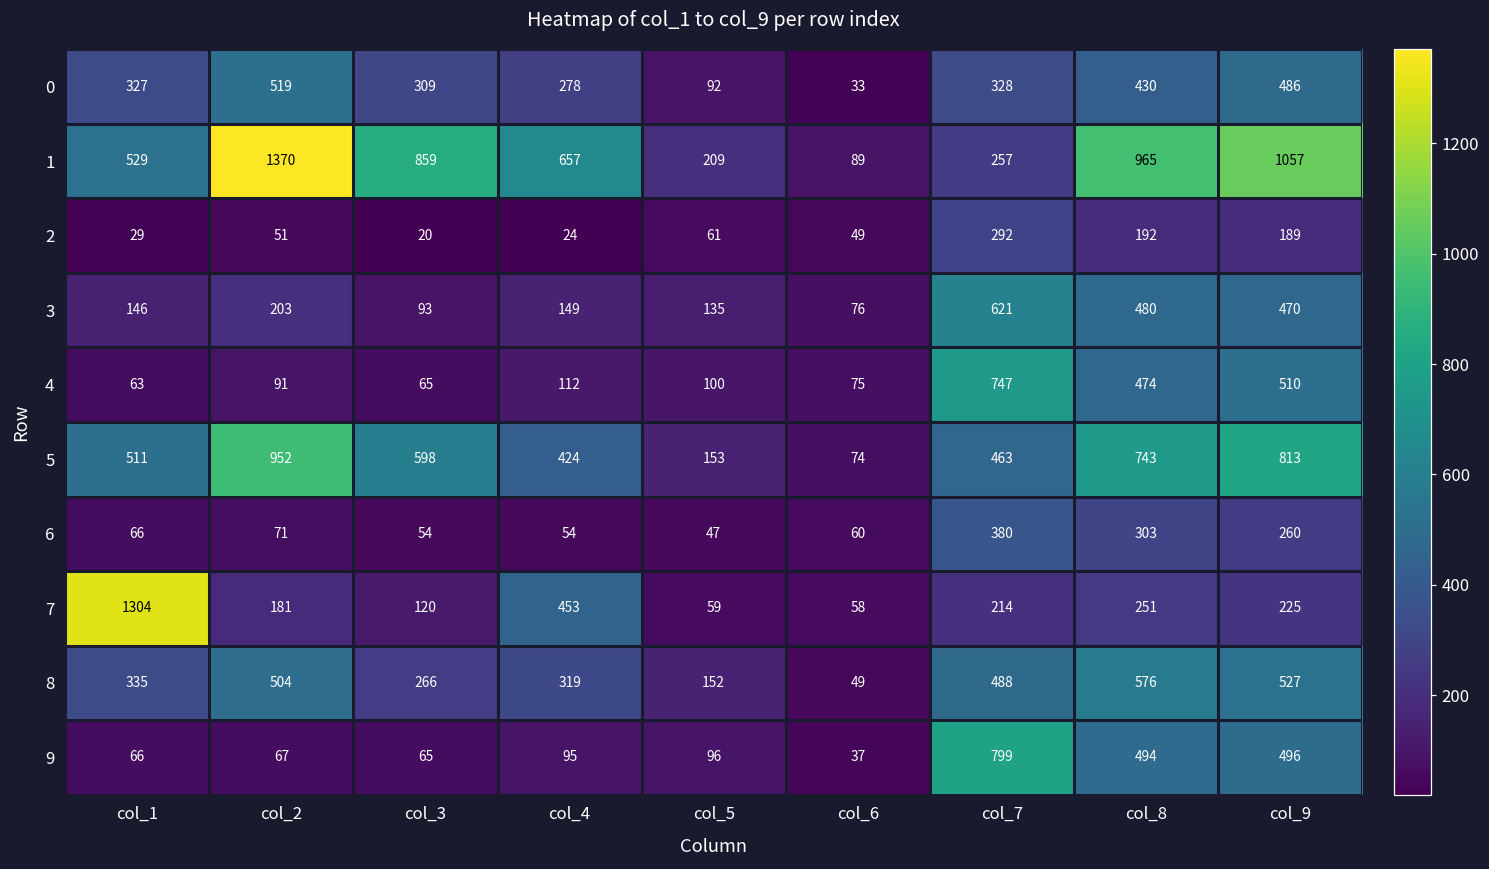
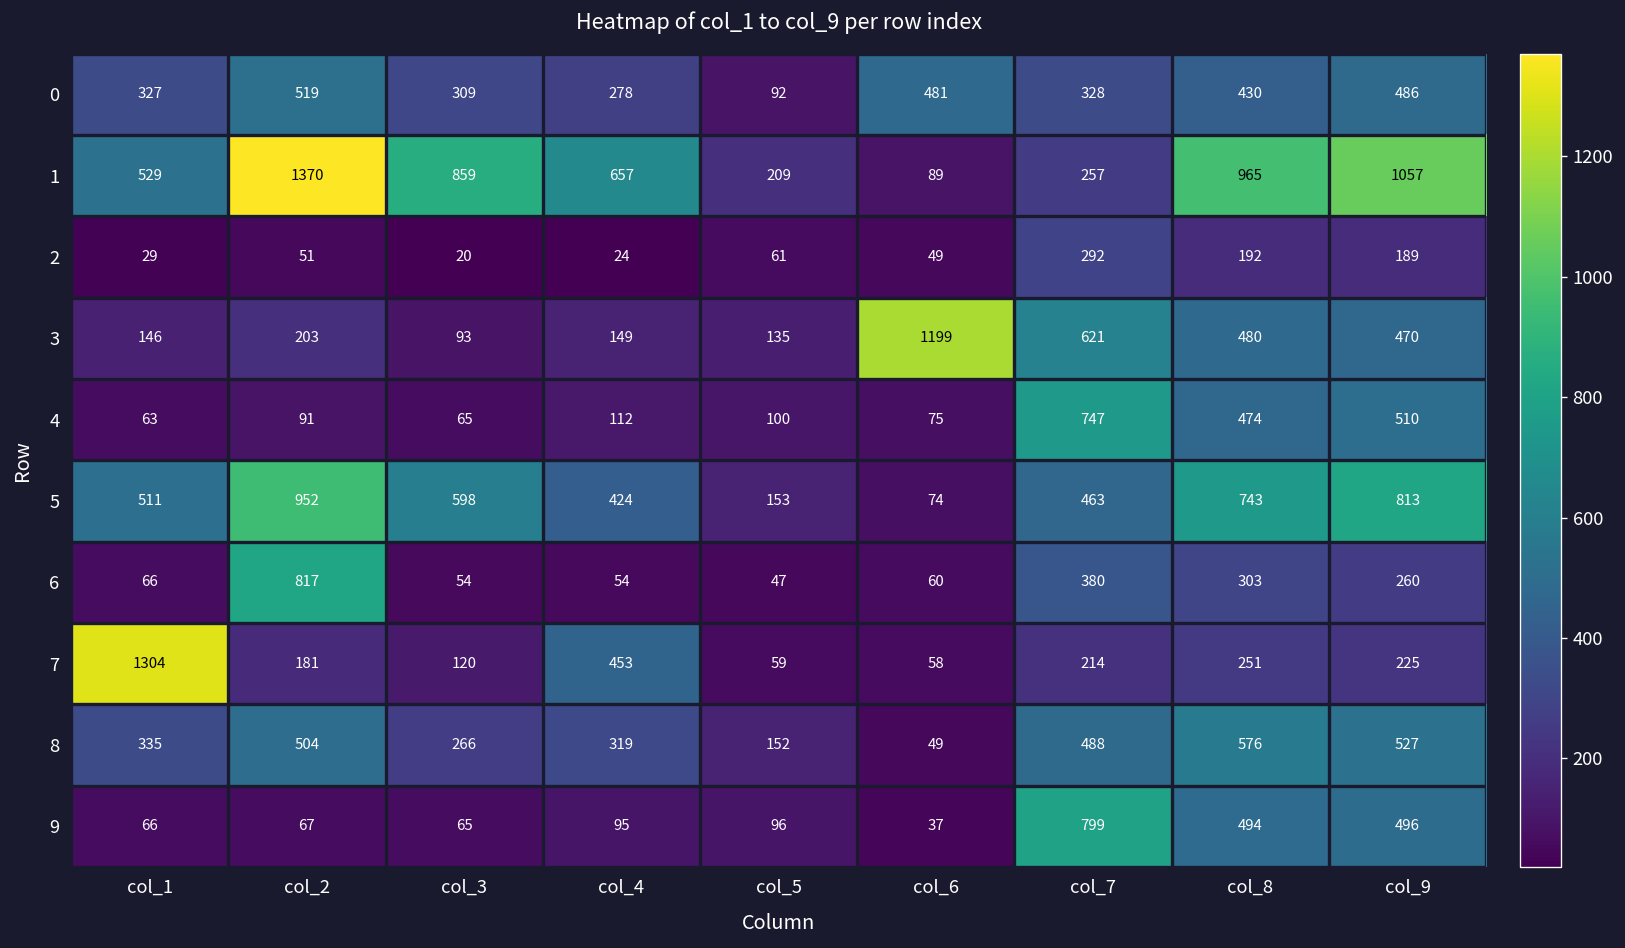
0, col_6: 33 -> 481
3, col_6: 76 -> 1199
6, col_2: 71 -> 817
